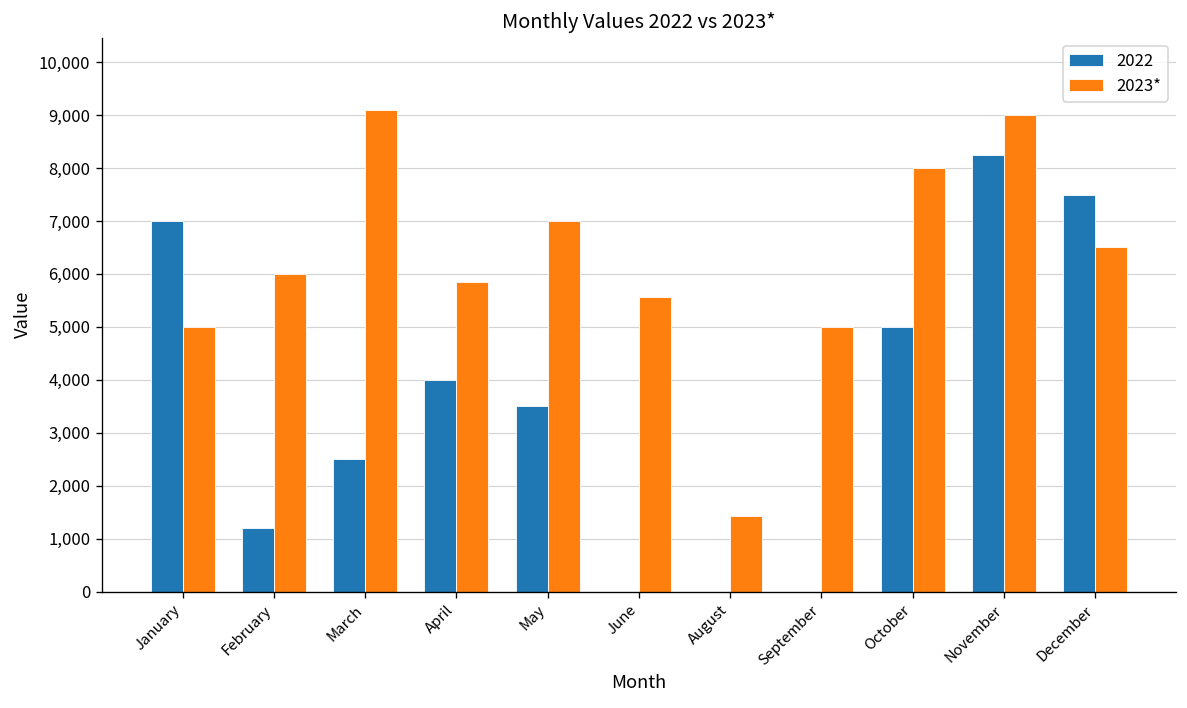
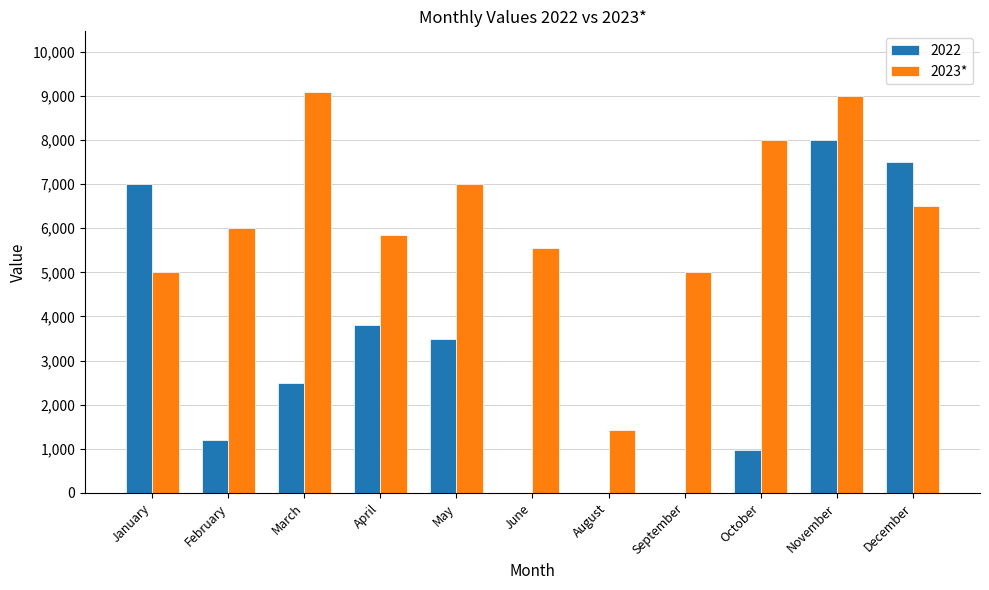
2022, April: 4,000 -> 3,800
2022, October: 5,000 -> 1,000
2022, November: 8,300 -> 8,000
